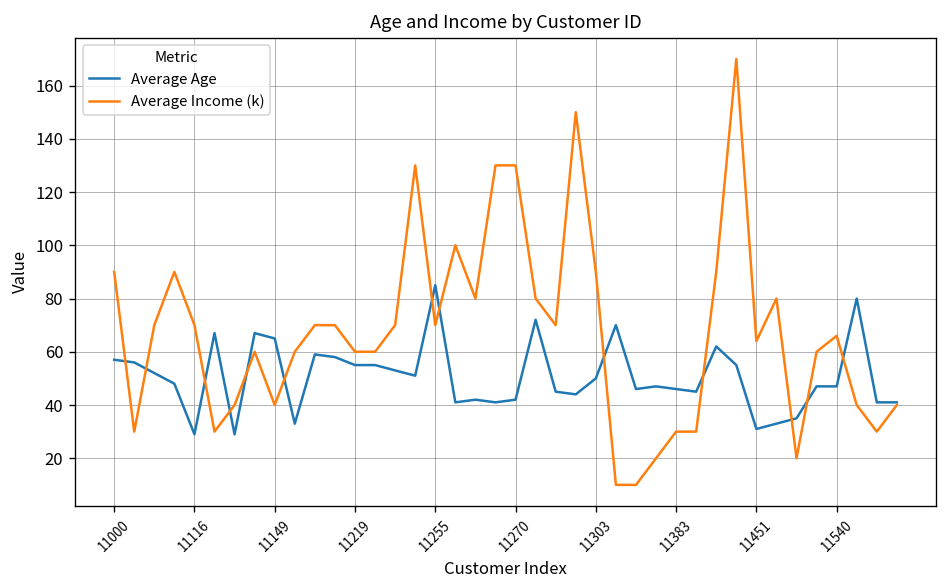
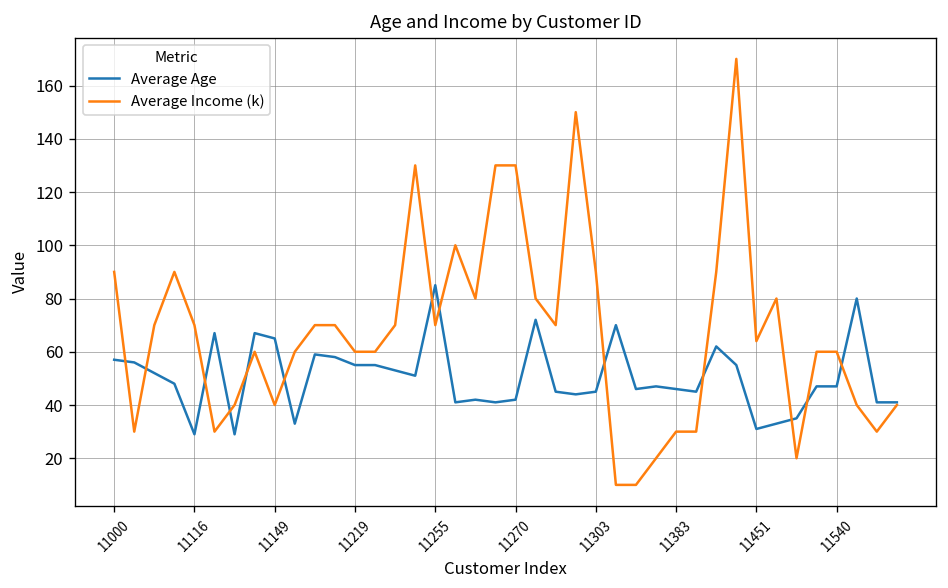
Average Age, 11303: 50 -> 45
Average Income (k), 11540: 66 -> 60
